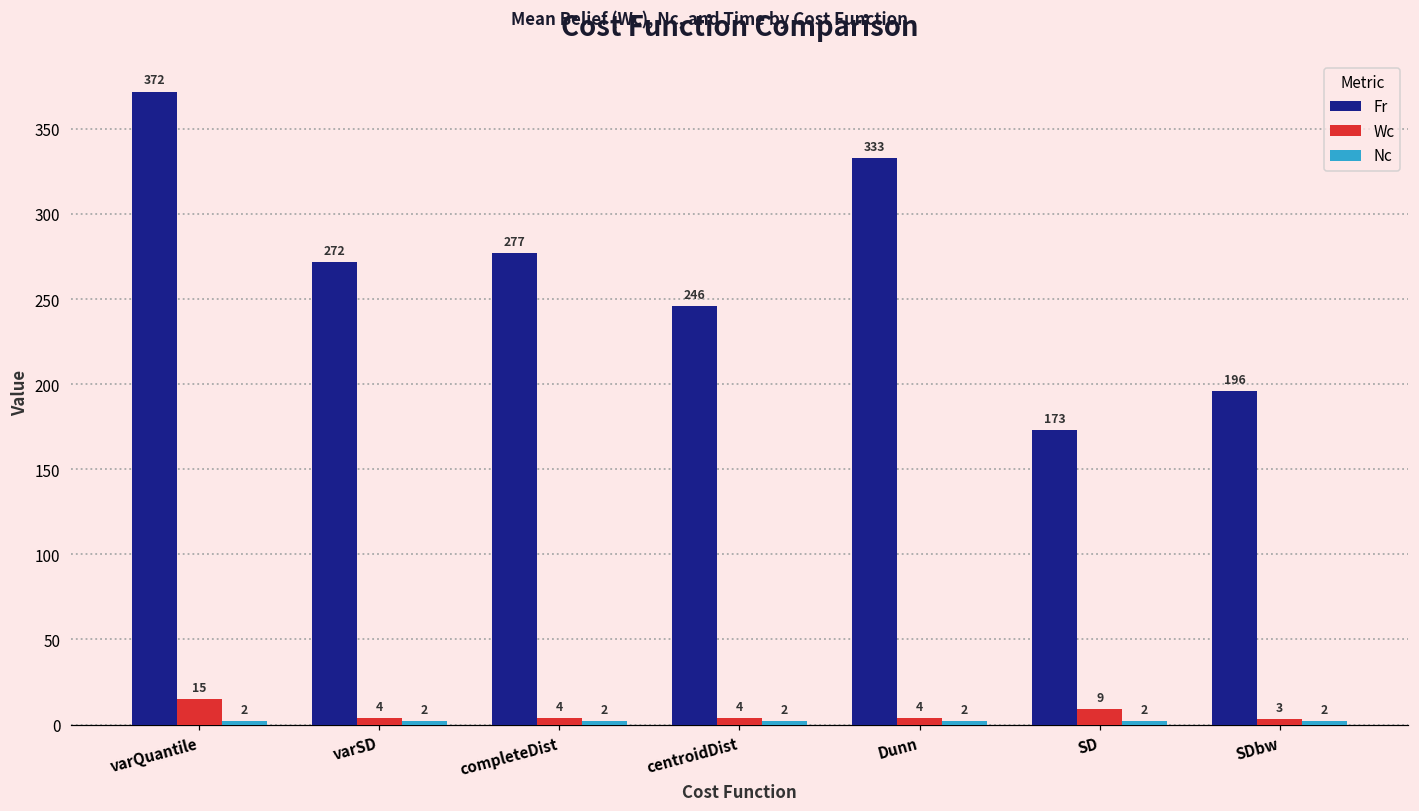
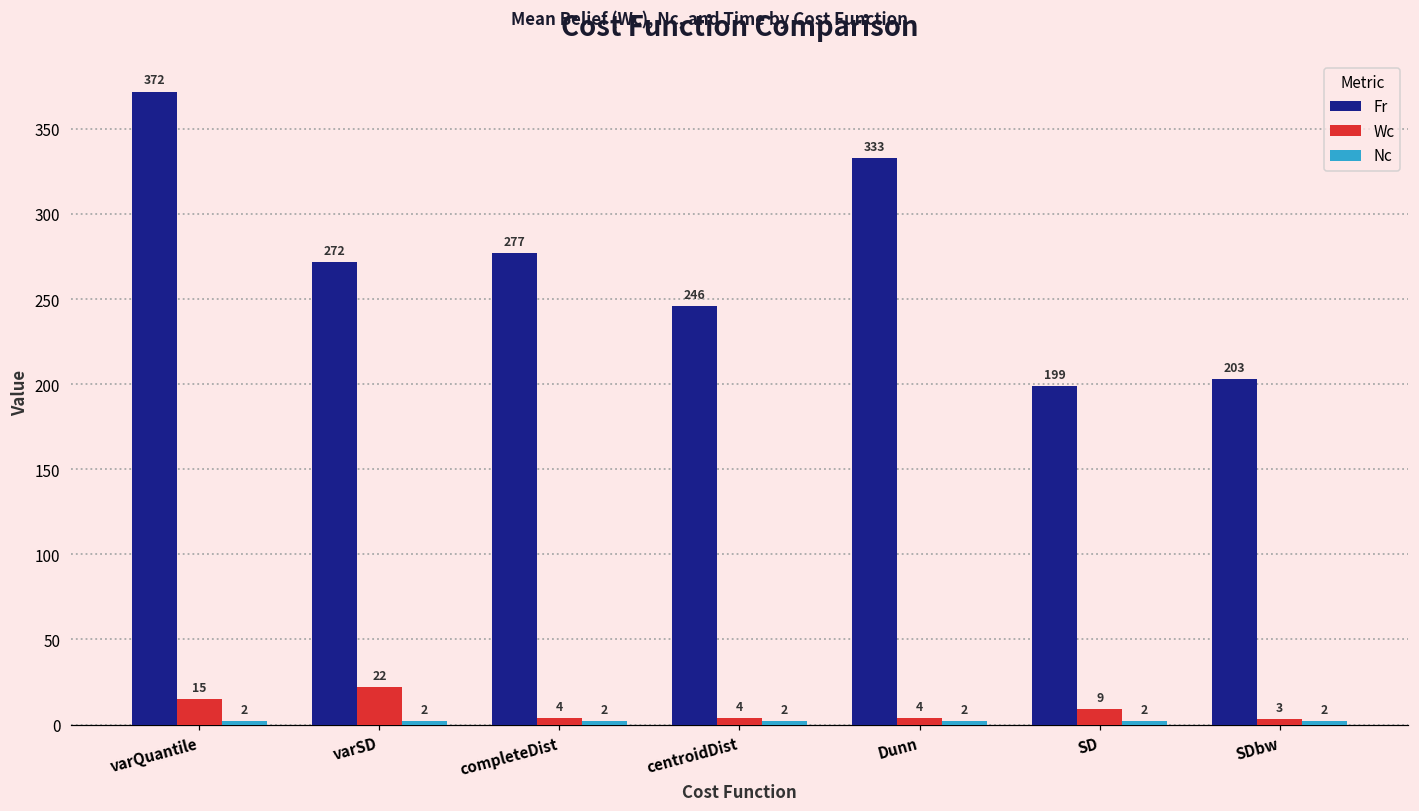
Wc, varSD: 4 -> 22
Fr, SD: 173 -> 199
Fr, SDbw: 196 -> 203
